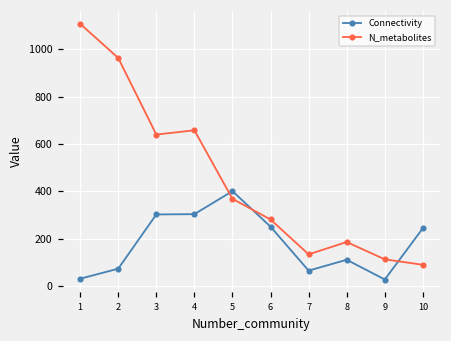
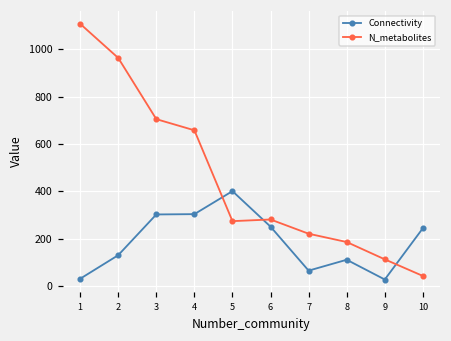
Connectivity, 2: 70 -> 130
N_metabolites, 3: 640 -> 710
N_metabolites, 5: 370 -> 280
N_metabolites, 7: 140 -> 220
N_metabolites, 10: 90 -> 40
